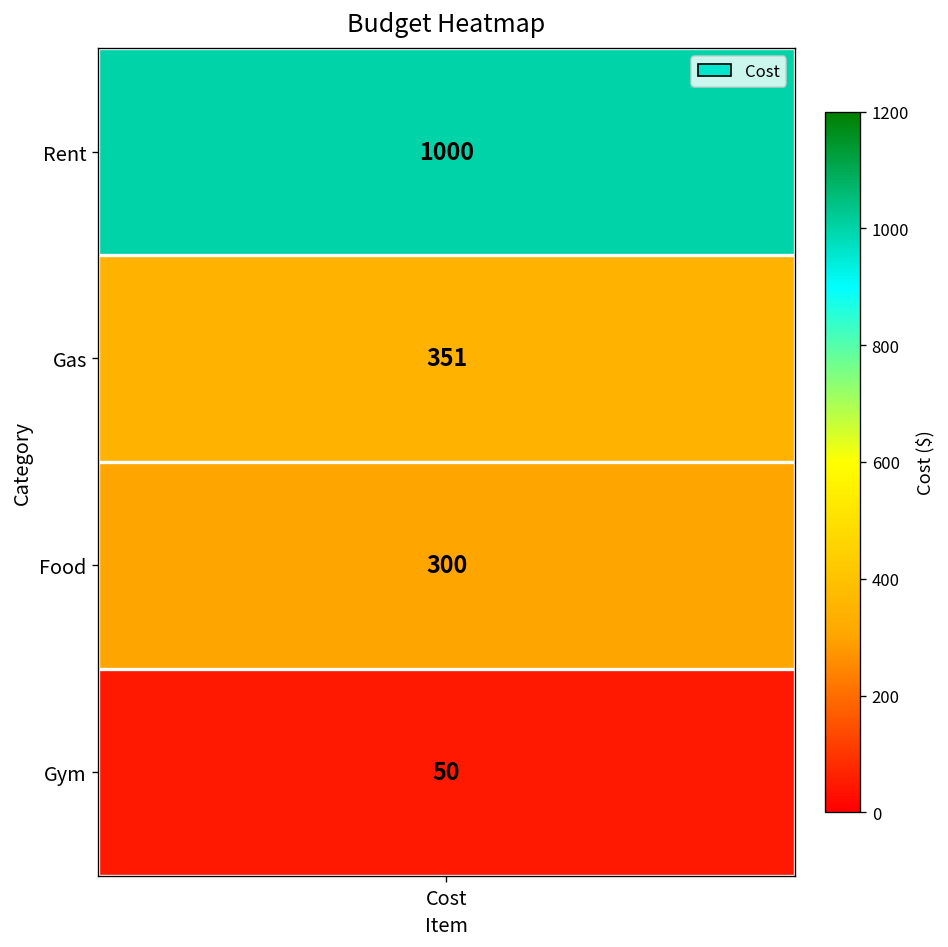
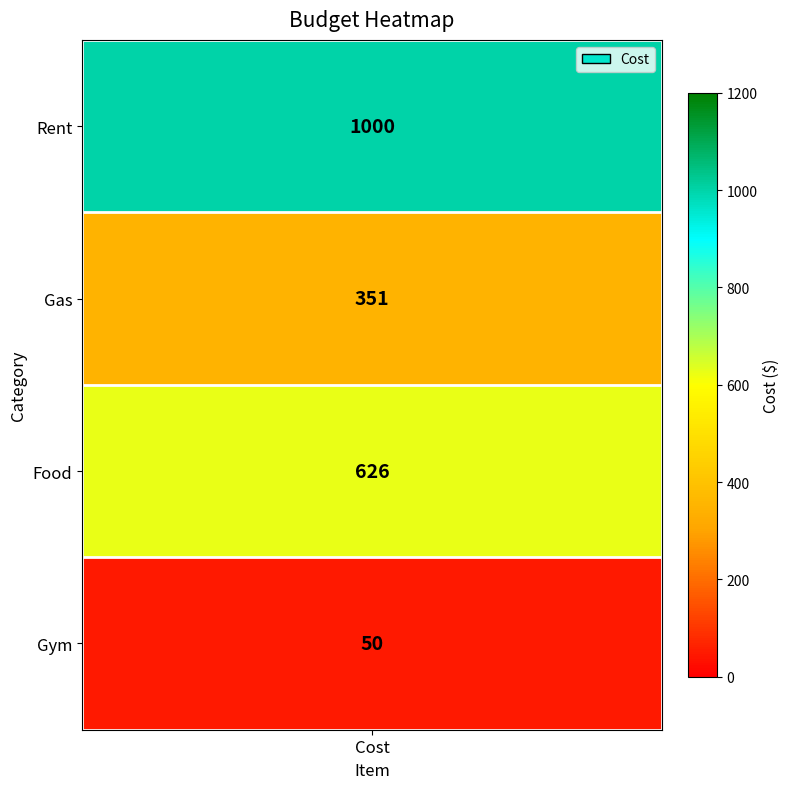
Food, Cost: 300 -> 626
